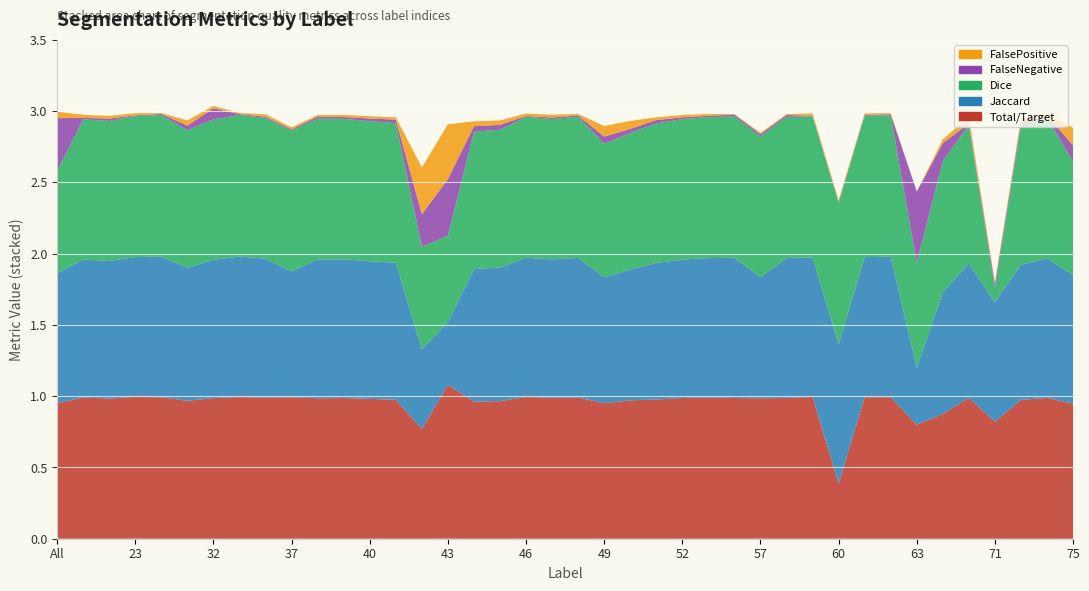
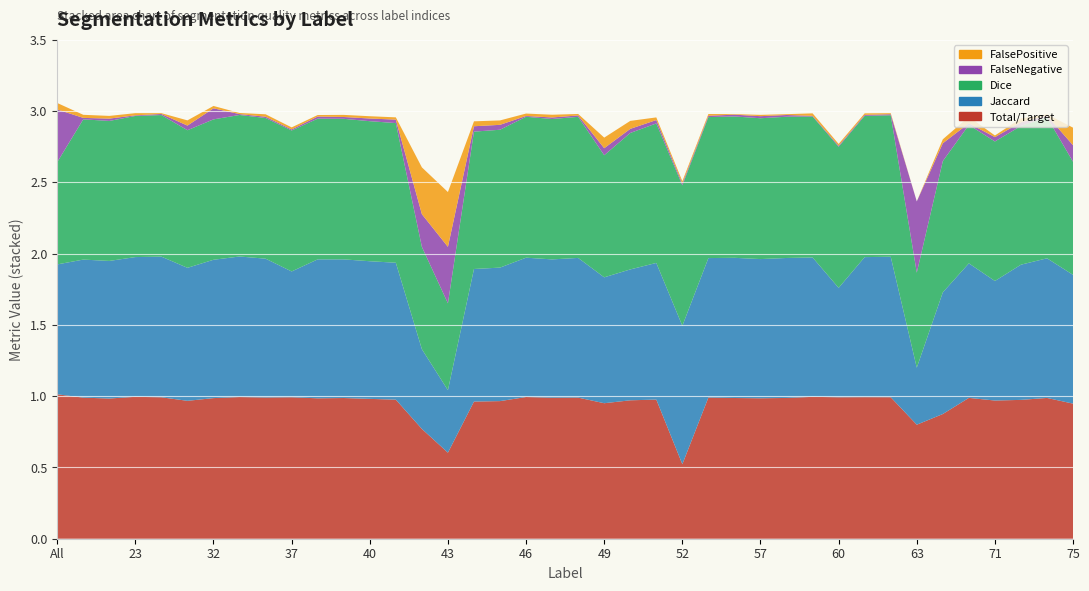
Total/Target, All: 0.95 -> 1.01
Total/Target, 43: 1.08 -> 0.60
Dice, 49: 0.94 -> 0.86
Total/Target, 52: 0.99 -> 0.52
Jaccard, 57: 0.85 -> 0.98
Total/Target, 60: 0.39 -> 0.99
Jaccard, 60: 0.98 -> 0.77
Dice, 63: 0.74 -> 0.67
Total/Target, 71: 0.82 -> 0.97
Dice, 71: 0.10 -> 0.98
